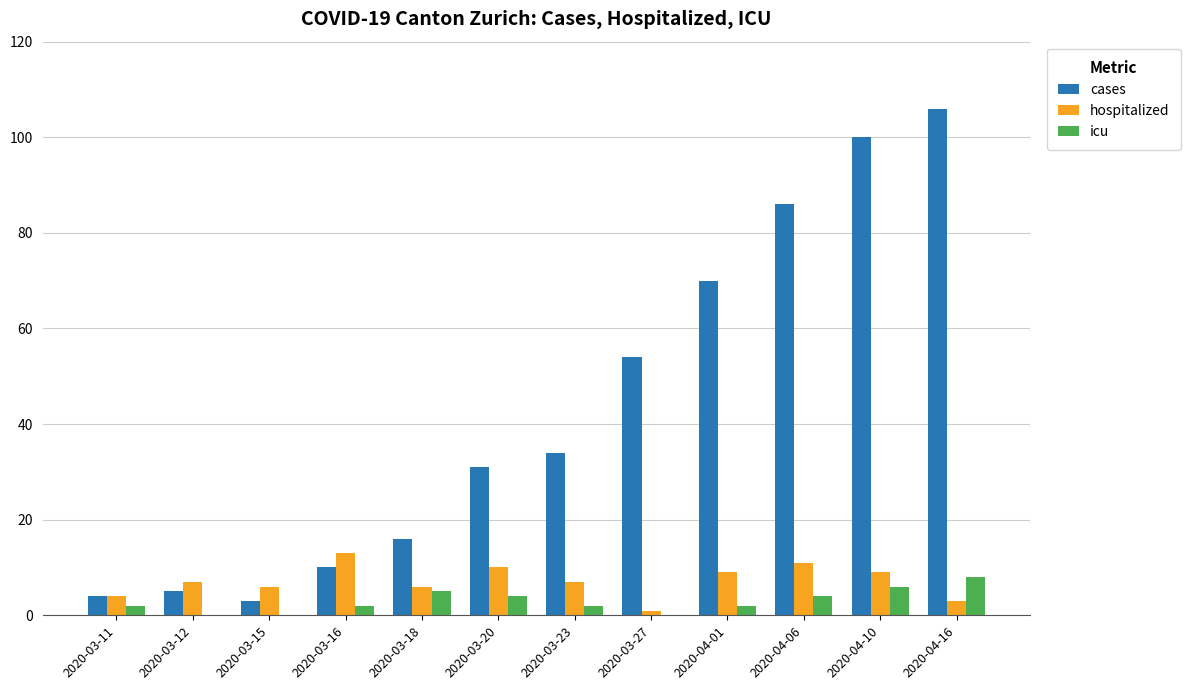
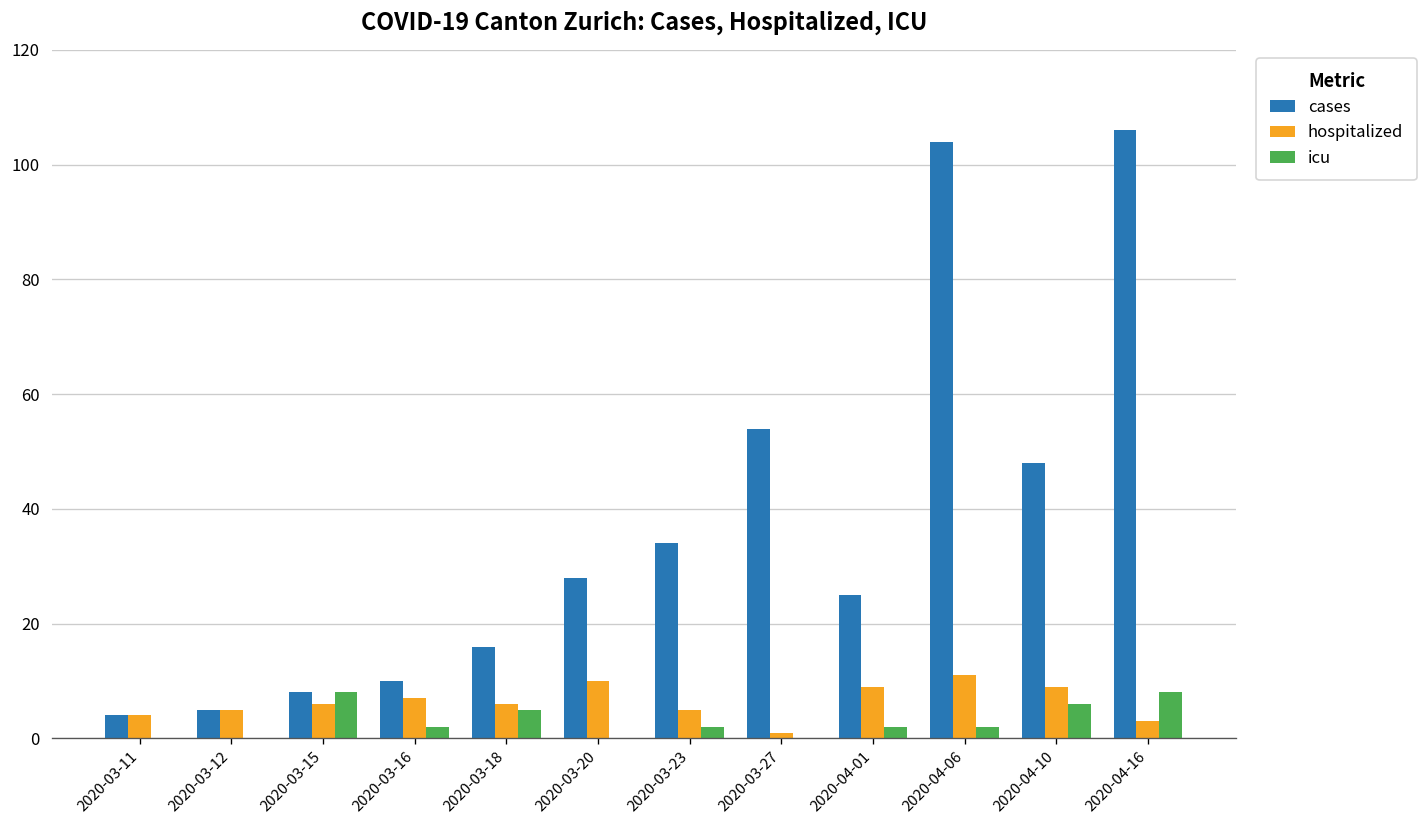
icu, 2020-03-11: 2 -> 0
hospitalized, 2020-03-12: 7 -> 5
cases, 2020-03-15: 3 -> 8
icu, 2020-03-15: 0 -> 8
hospitalized, 2020-03-16: 13 -> 7
cases, 2020-03-20: 31 -> 28
icu, 2020-03-20: 4 -> 0
hospitalized, 2020-03-23: 7 -> 5
cases, 2020-04-01: 70 -> 25
cases, 2020-04-06: 86 -> 104
icu, 2020-04-06: 4 -> 2
cases, 2020-04-10: 100 -> 48
